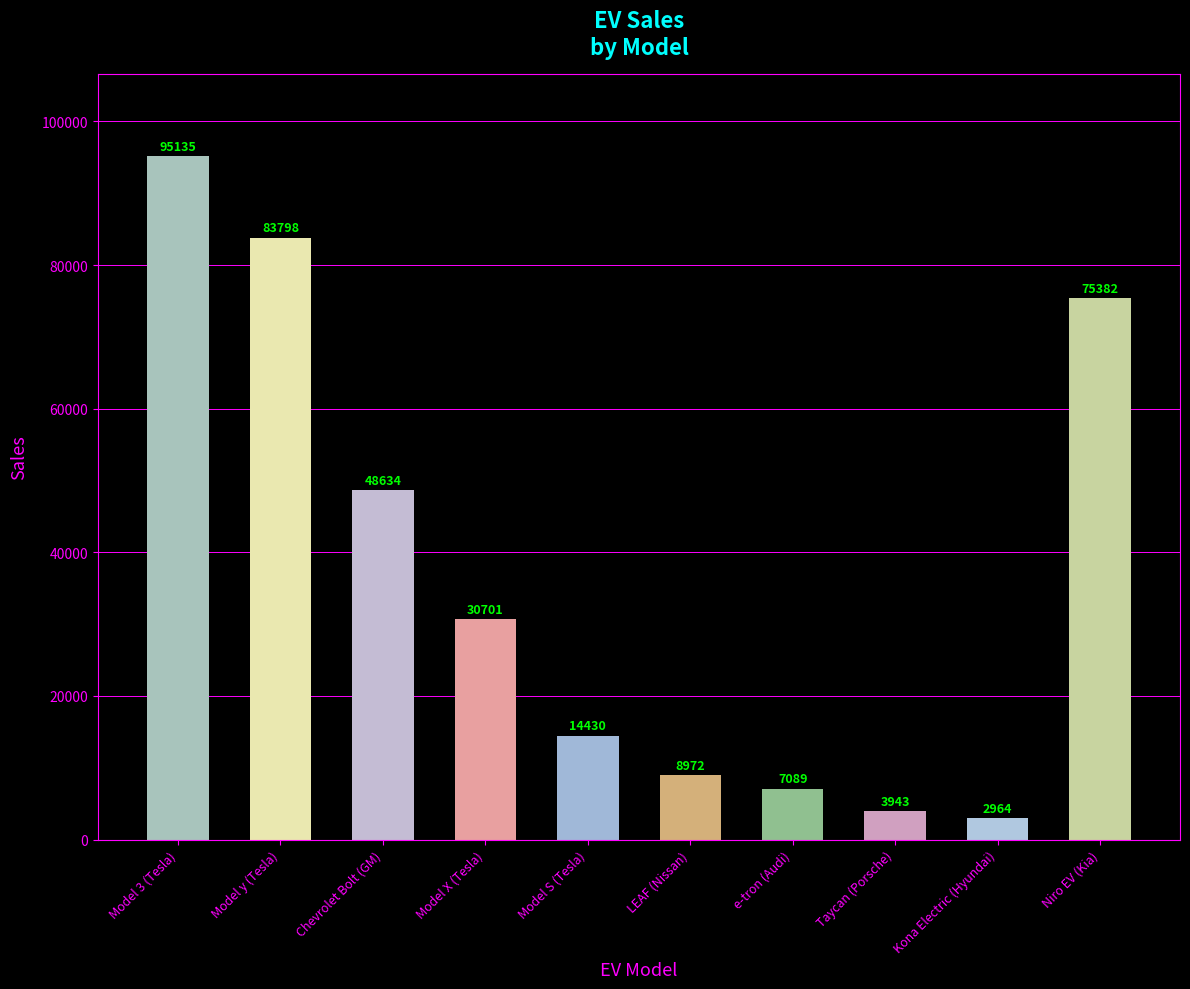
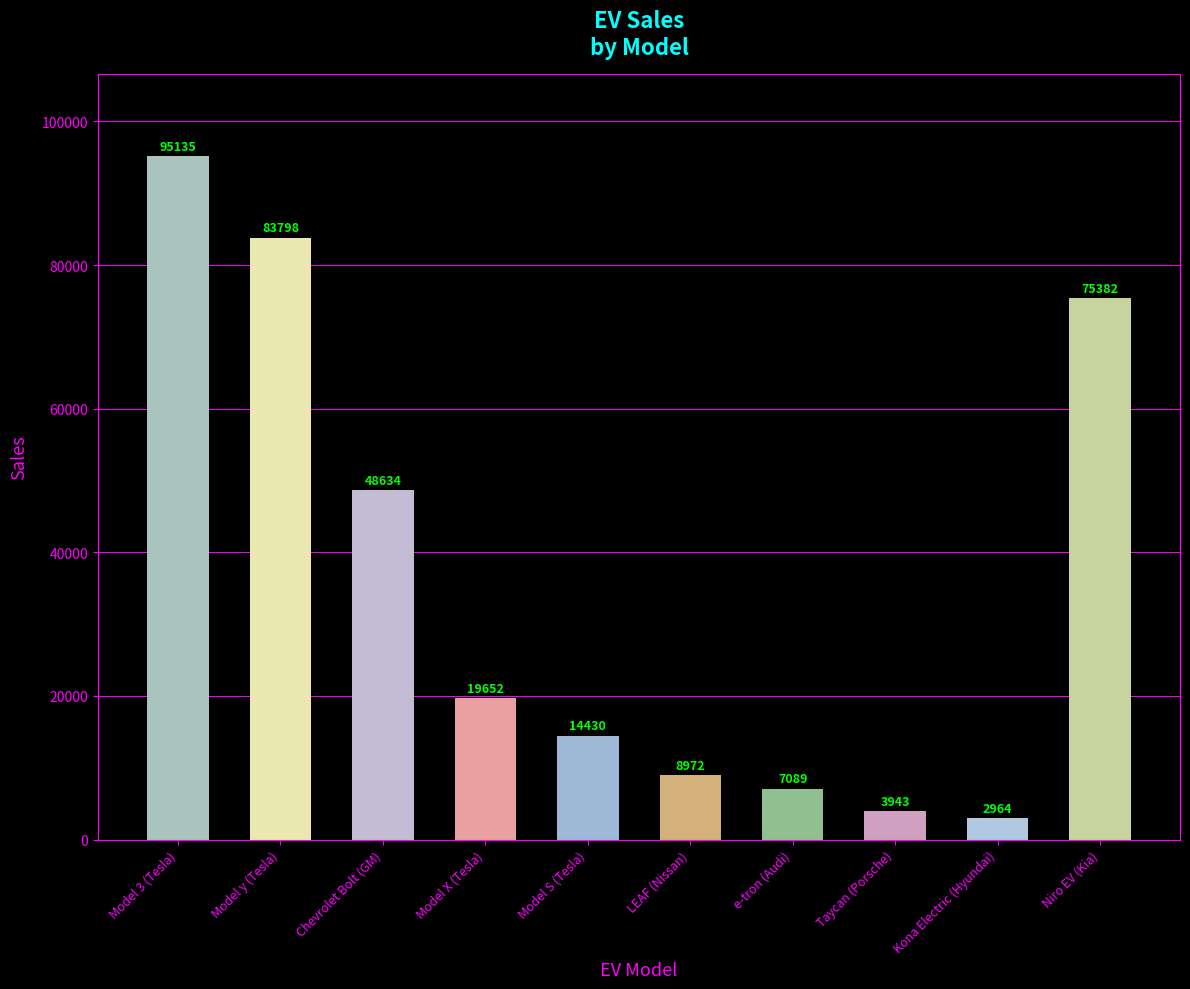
Model X (Tesla): 30701 -> 19652
